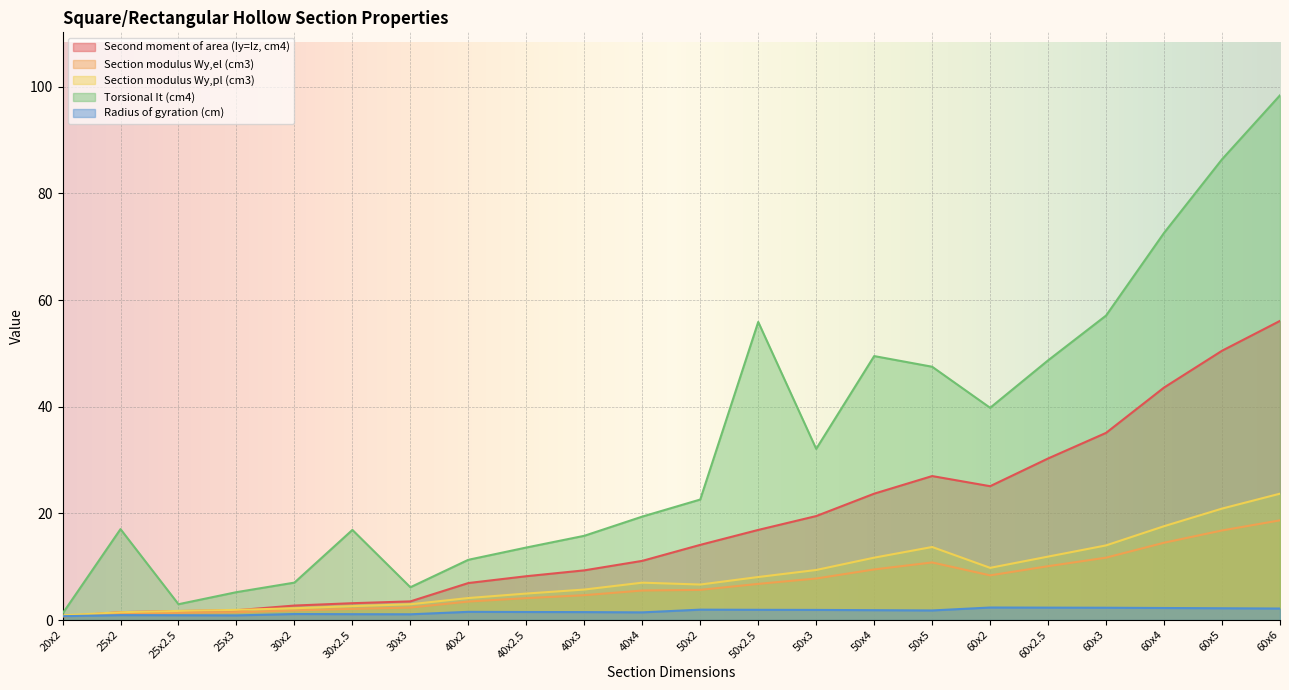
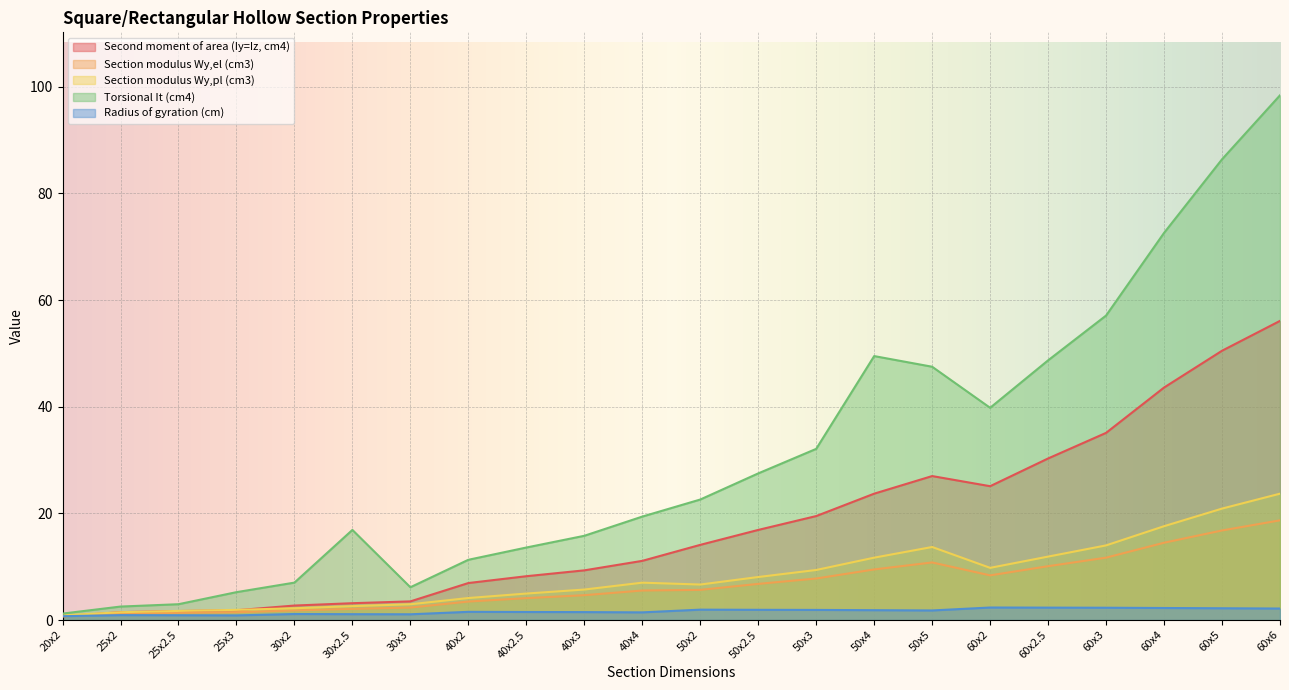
Torsional It (cm4), 25x2: 17 -> 3
Torsional It (cm4), 50x2.5: 56 -> 28
